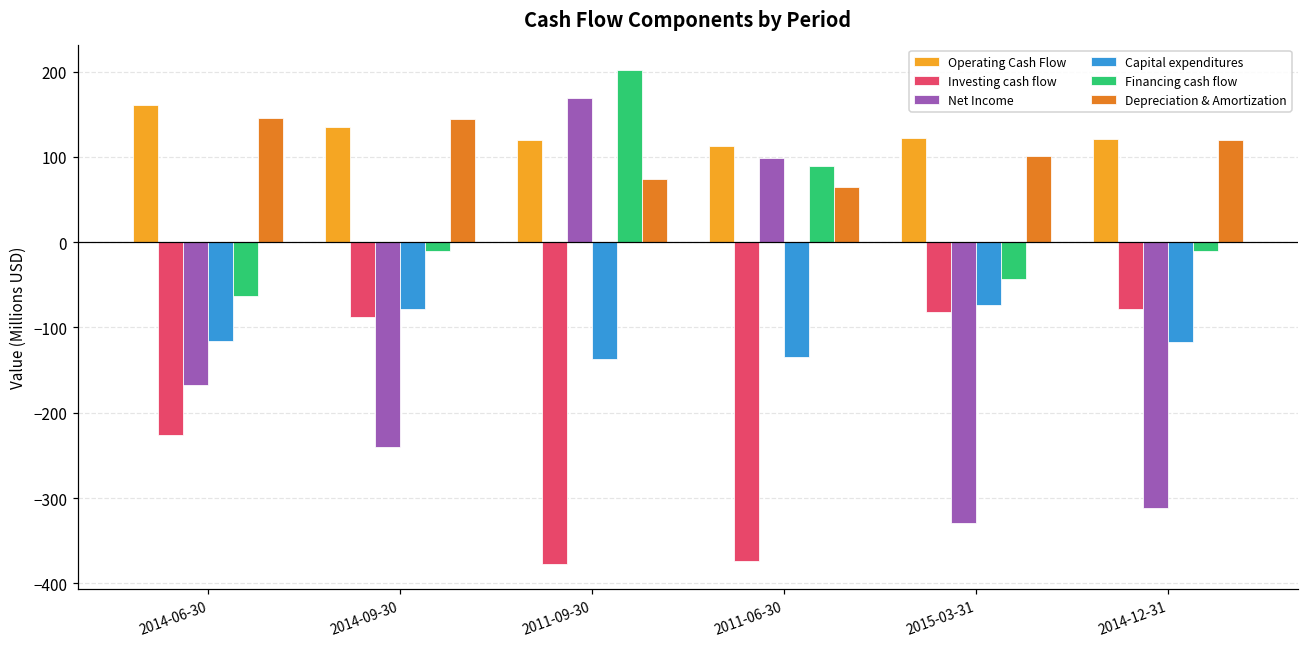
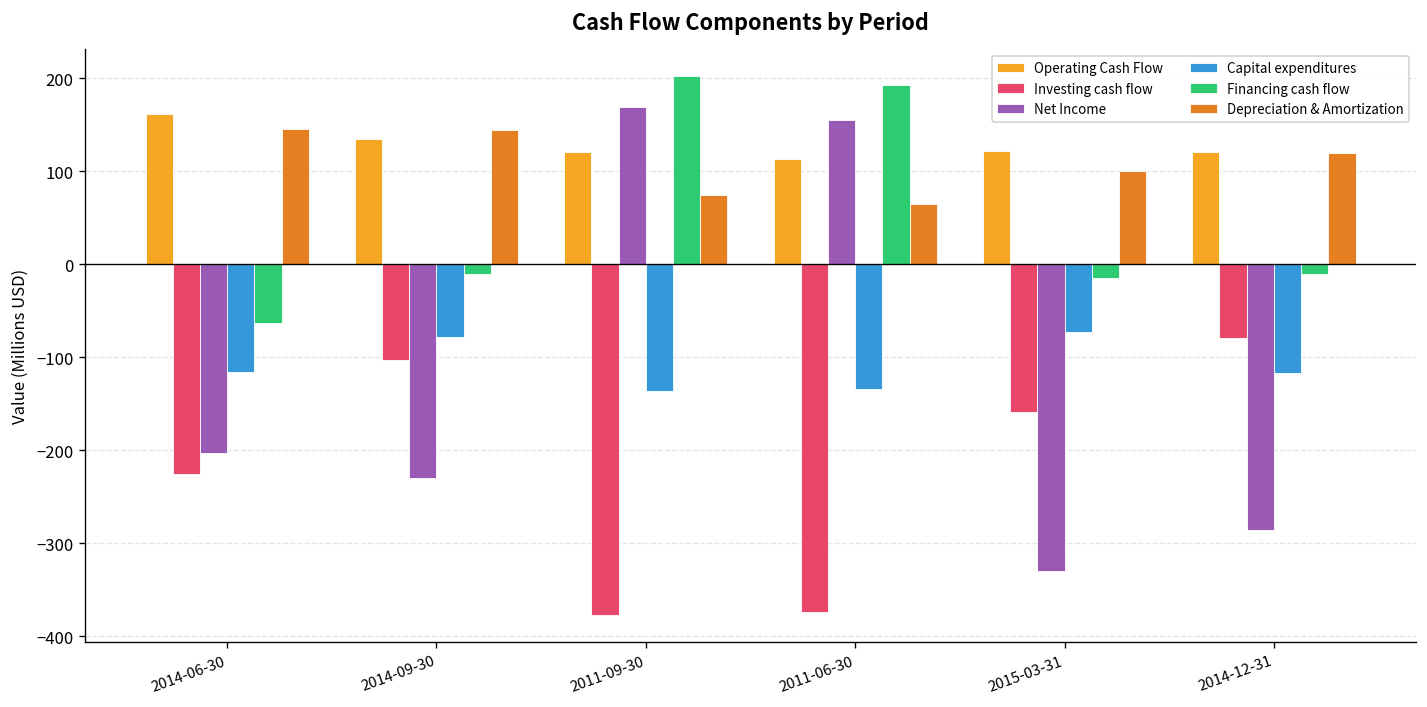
Net Income, 2014-06-30: -170 -> -200
Investing cash flow, 2014-09-30: -90 -> -100
Net Income, 2014-09-30: -240 -> -230
Net Income, 2011-06-30: 100 -> 150
Financing cash flow, 2011-06-30: 90 -> 190
Investing cash flow, 2015-03-31: -80 -> -160
Financing cash flow, 2015-03-31: -40 -> -20
Net Income, 2014-12-31: -310 -> -290
